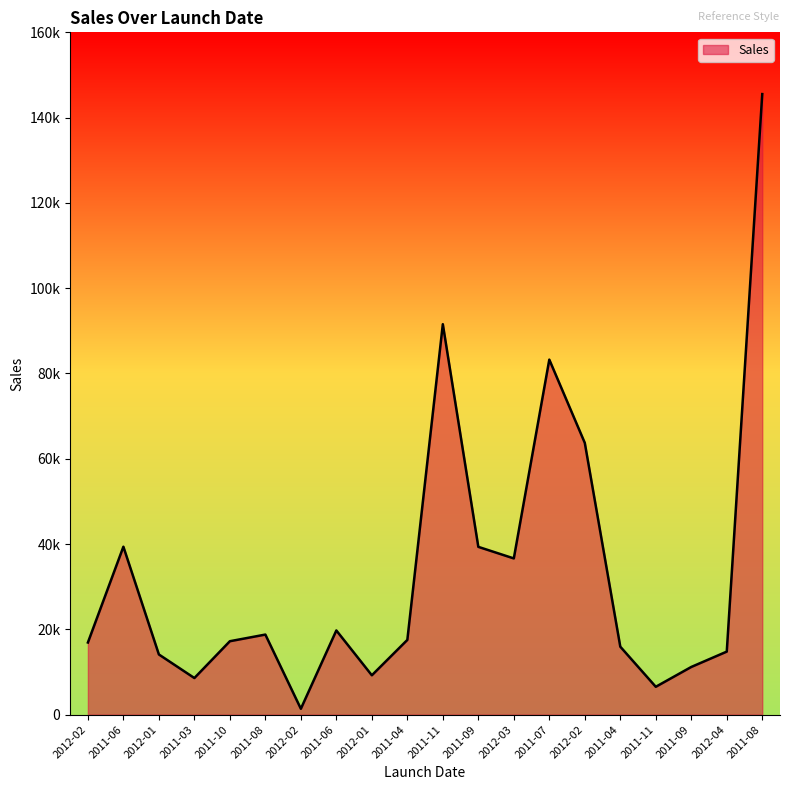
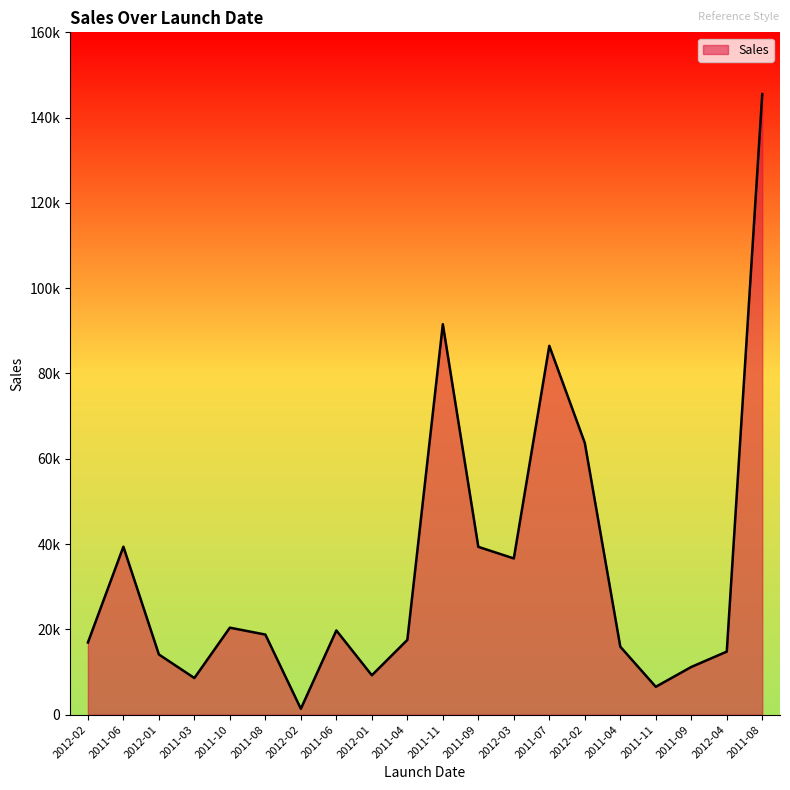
2011-10: 17000 -> 20000
2011-07: 83000 -> 86000
